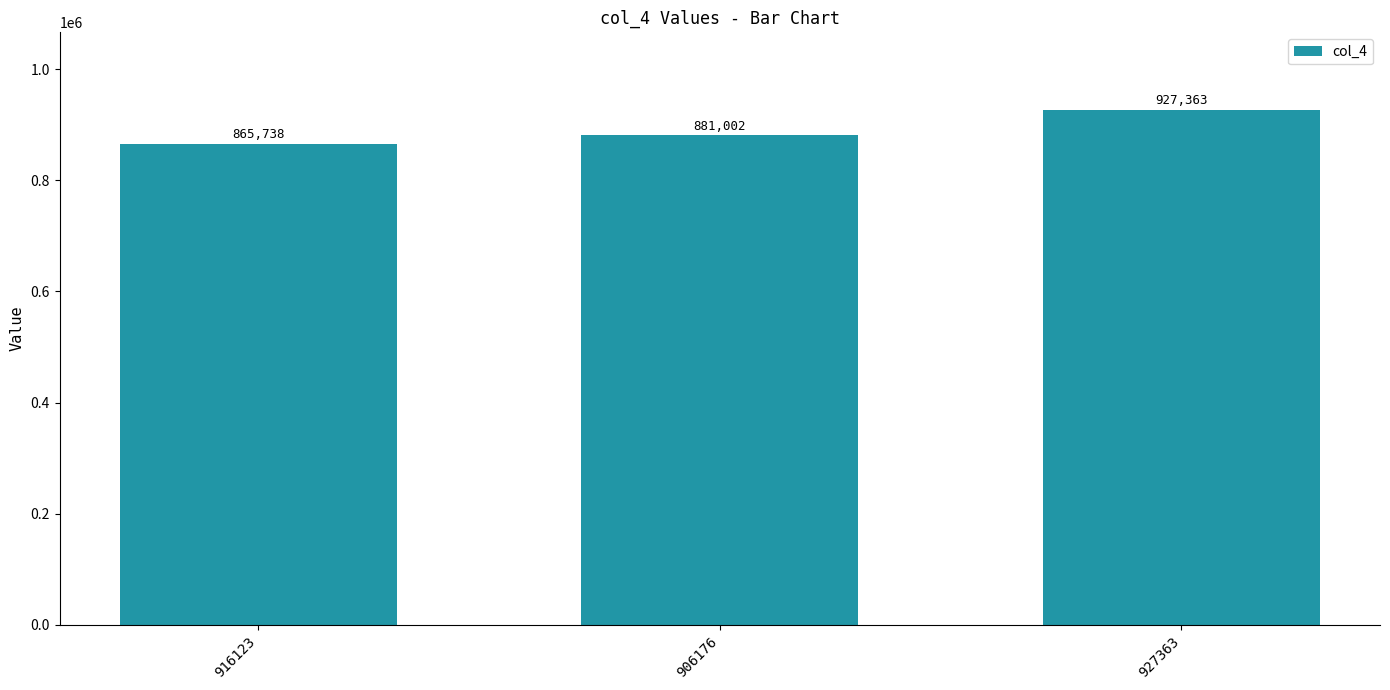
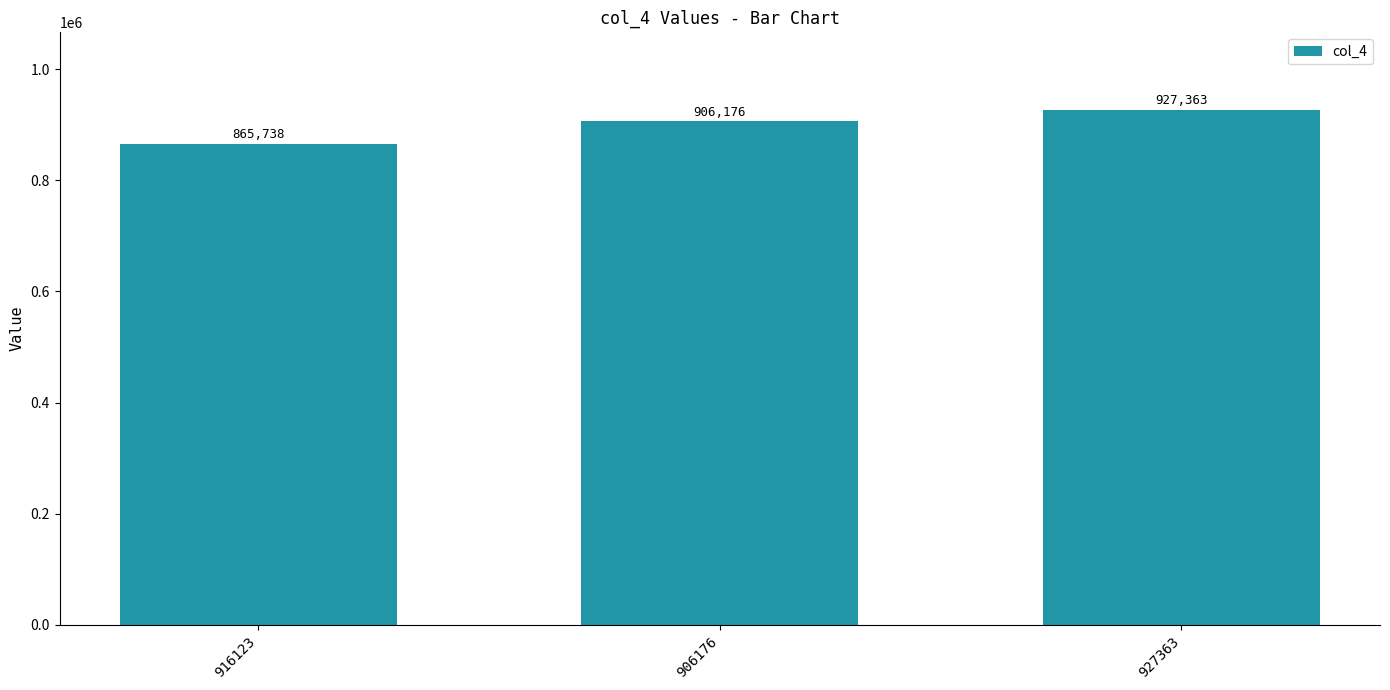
906176: 881,002 -> 906,176
